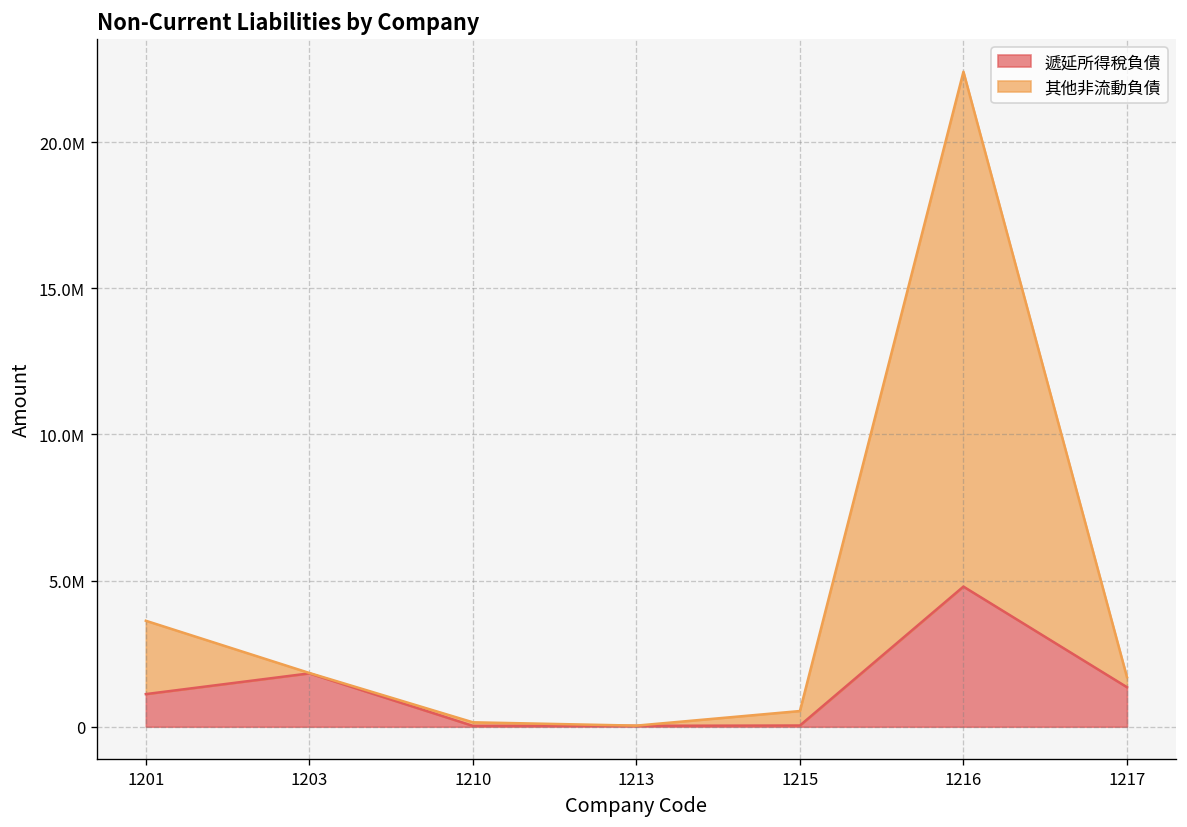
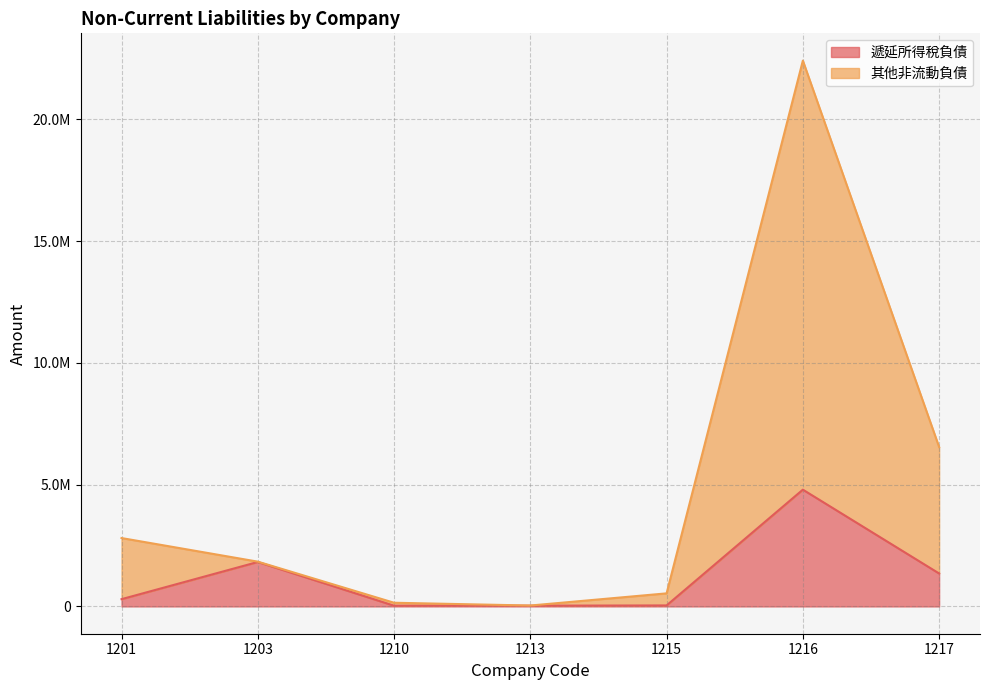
遞延所得稅負債, 1201: 1100000 -> 300000
其他非流動負債, 1217: 300000 -> 5200000
